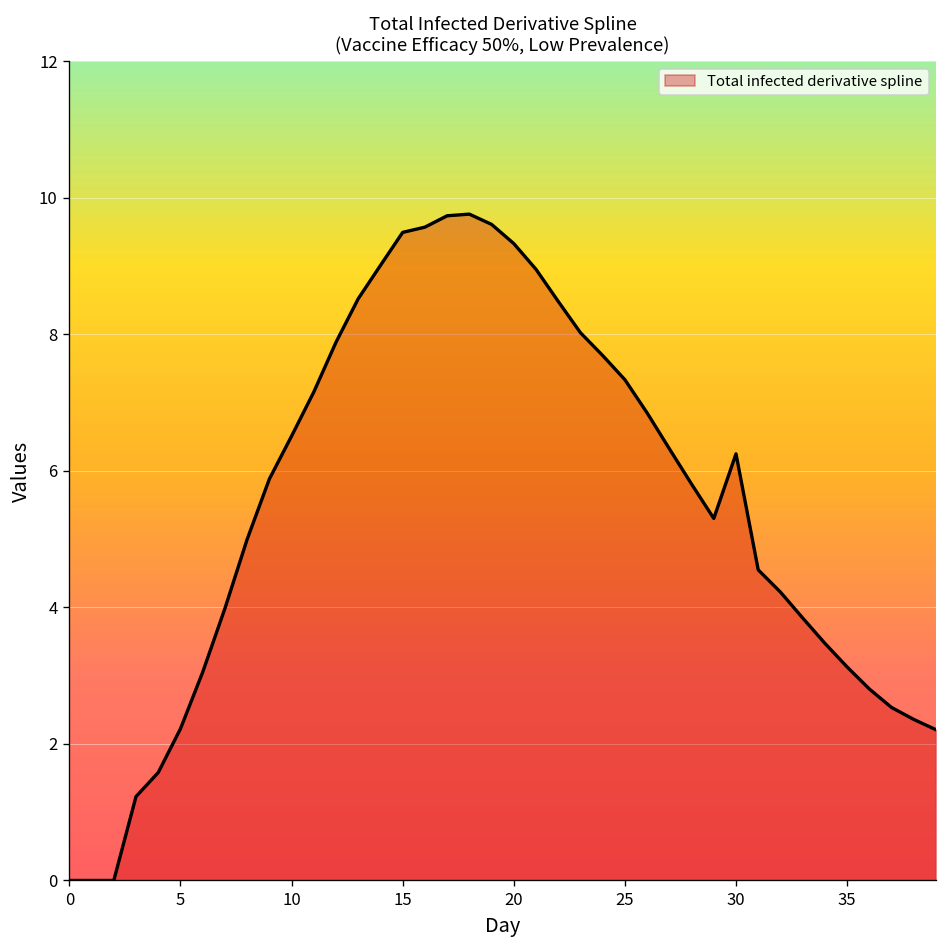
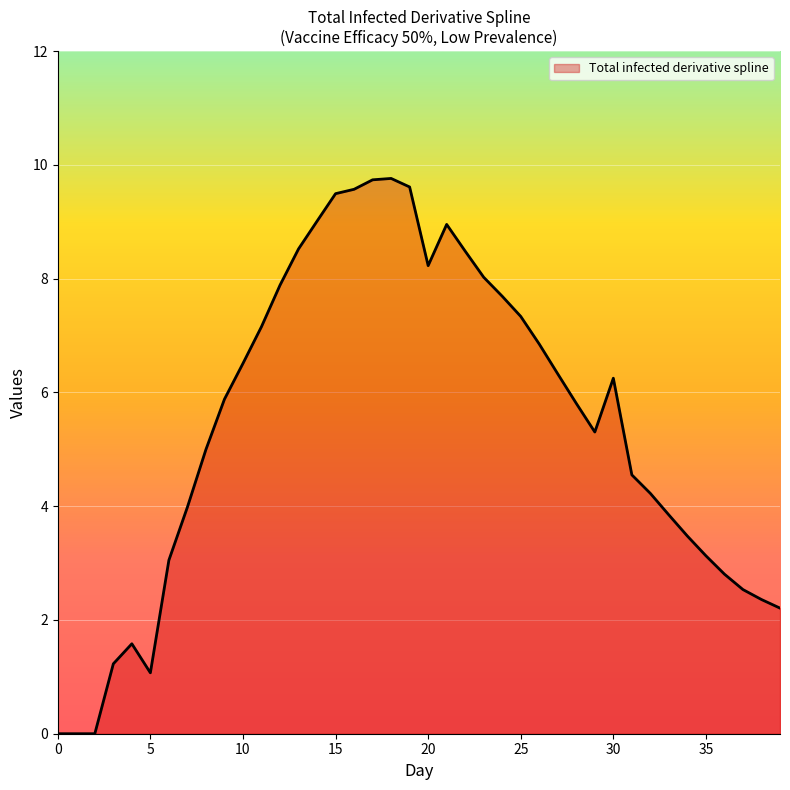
5: 2.2 -> 1.1
20: 9.3 -> 8.2
